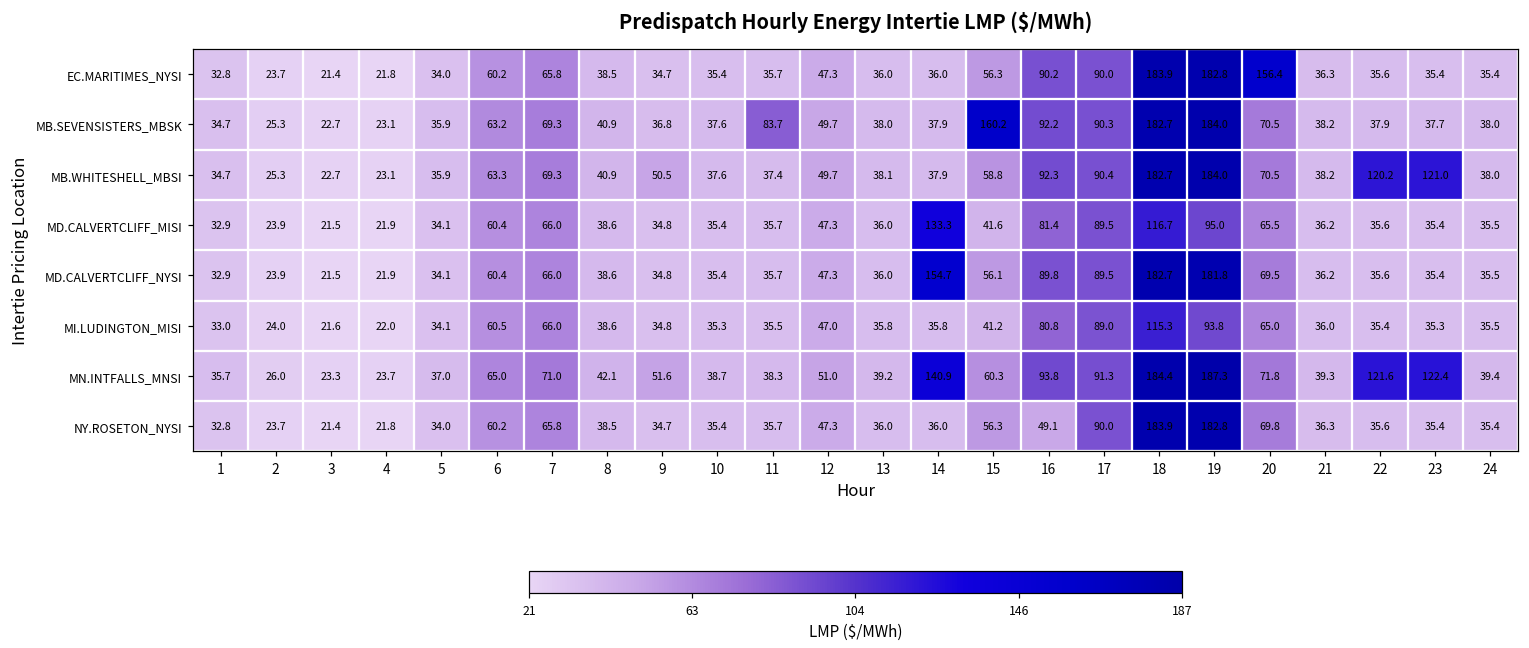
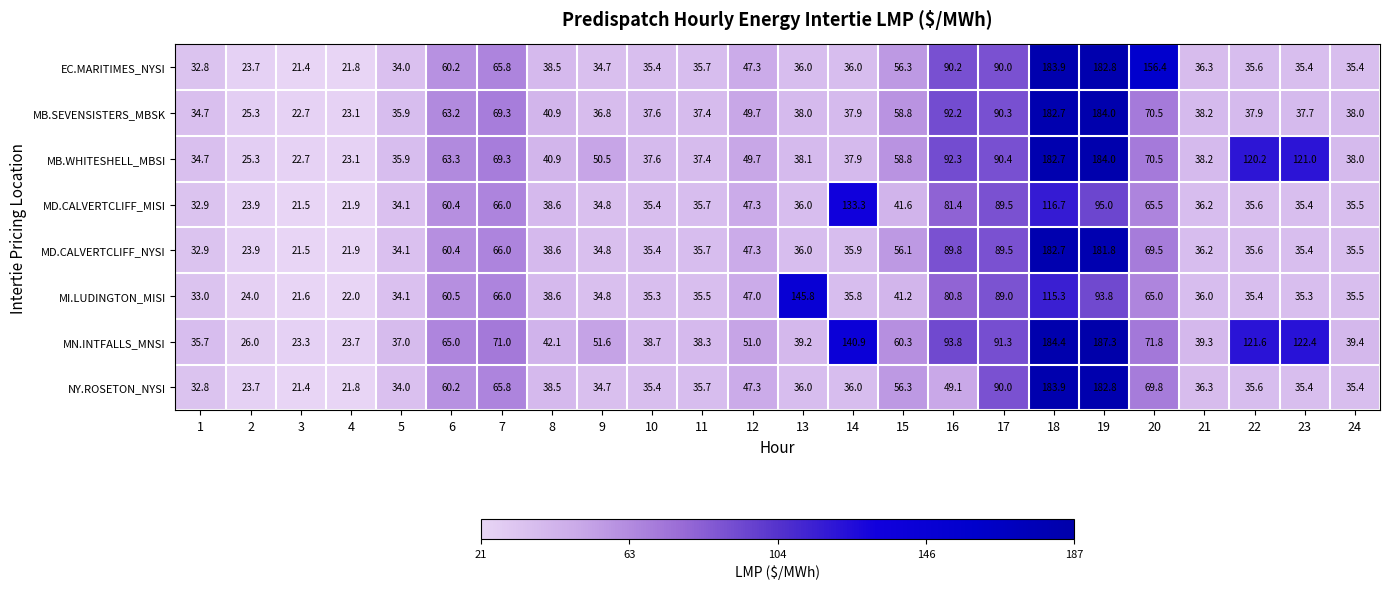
MB.SEVENSISTERS_MBSK, 11: 83.7 -> 37.4
MB.SEVENSISTERS_MBSK, 15: 160.2 -> 58.8
MD.CALVERTCLIFF_NYSI, 14: 154.7 -> 35.9
MI.LUDINGTON_MISI, 13: 35.8 -> 145.8
